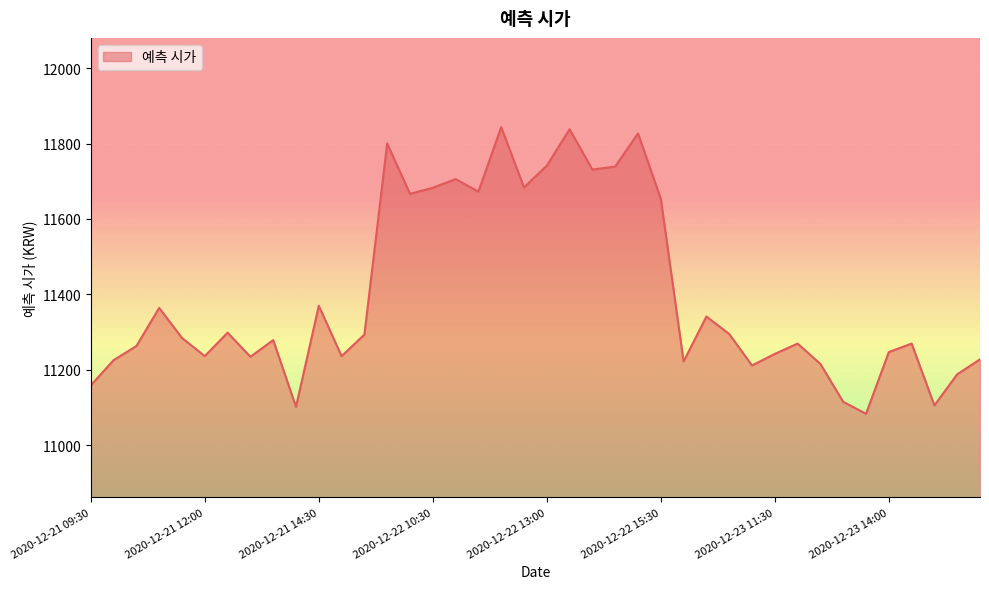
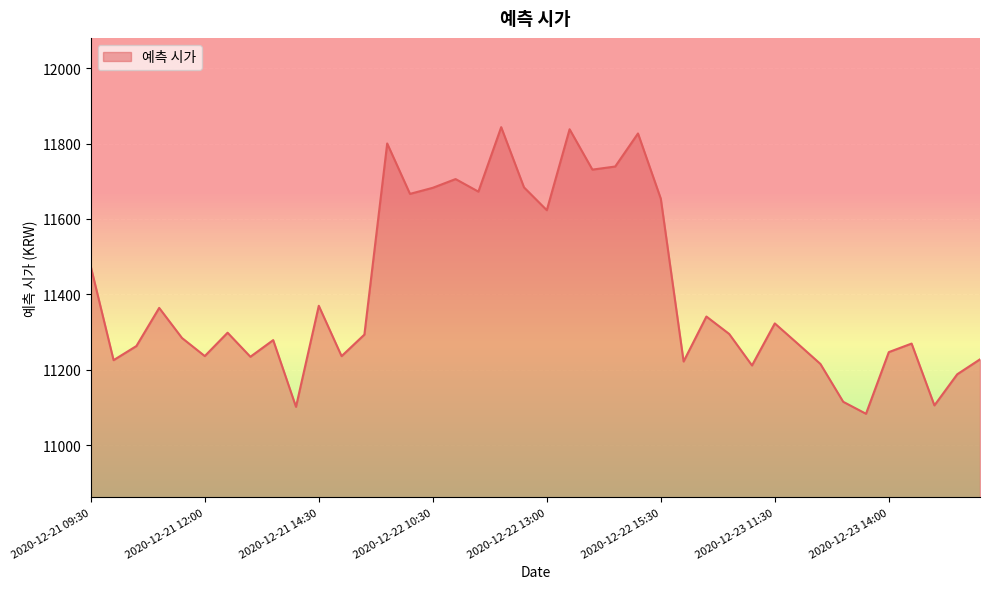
2020-12-21 09:30: 11160 -> 11470
2020-12-22 13:00: 11740 -> 11620
2020-12-23 11:30: 11240 -> 11320
